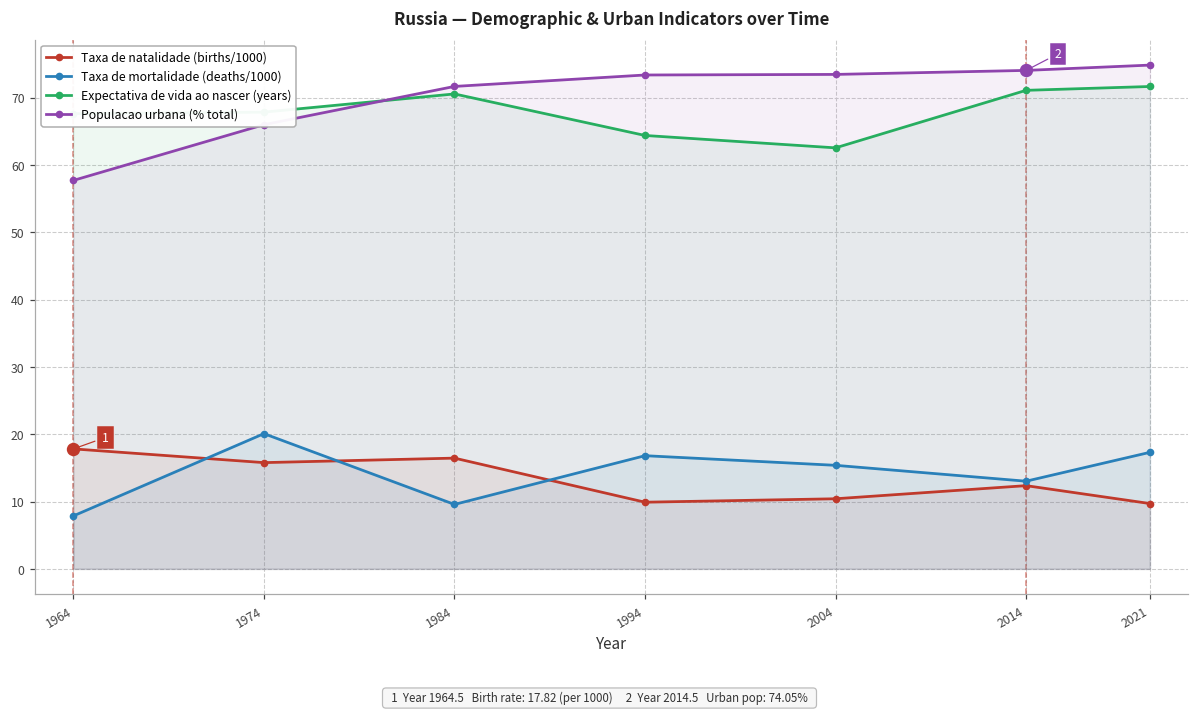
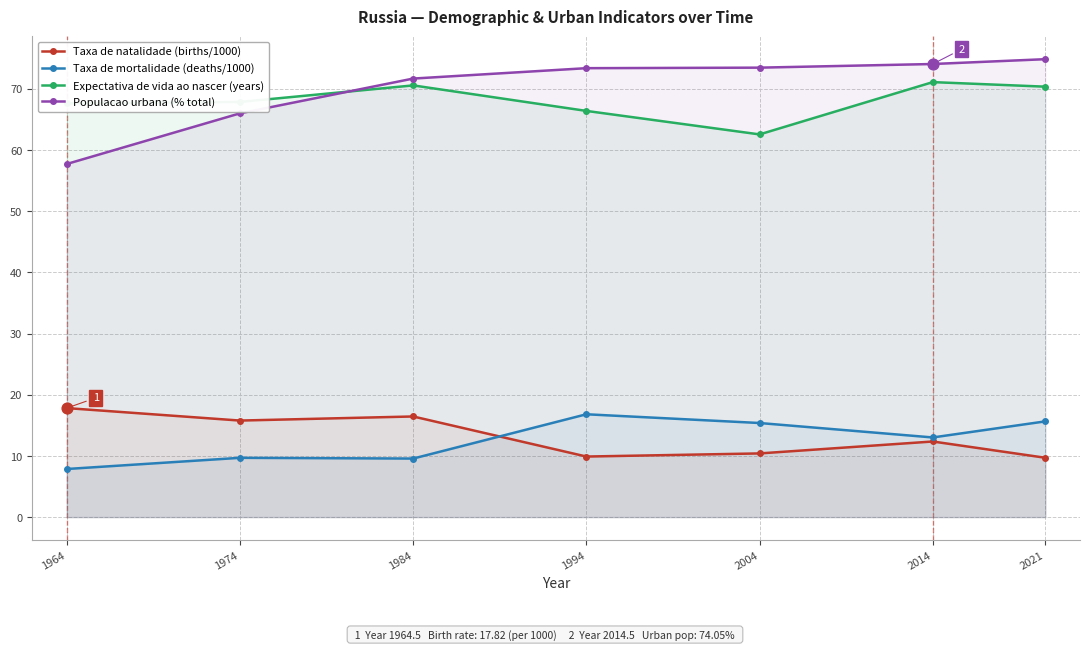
Taxa de mortalidade (deaths/1000), 1974: 20 -> 10
Expectativa de vida ao nascer (years), 1994: 64 -> 66
Taxa de mortalidade (deaths/1000), 2021: 17 -> 16
Expectativa de vida ao nascer (years), 2021: 72 -> 70
